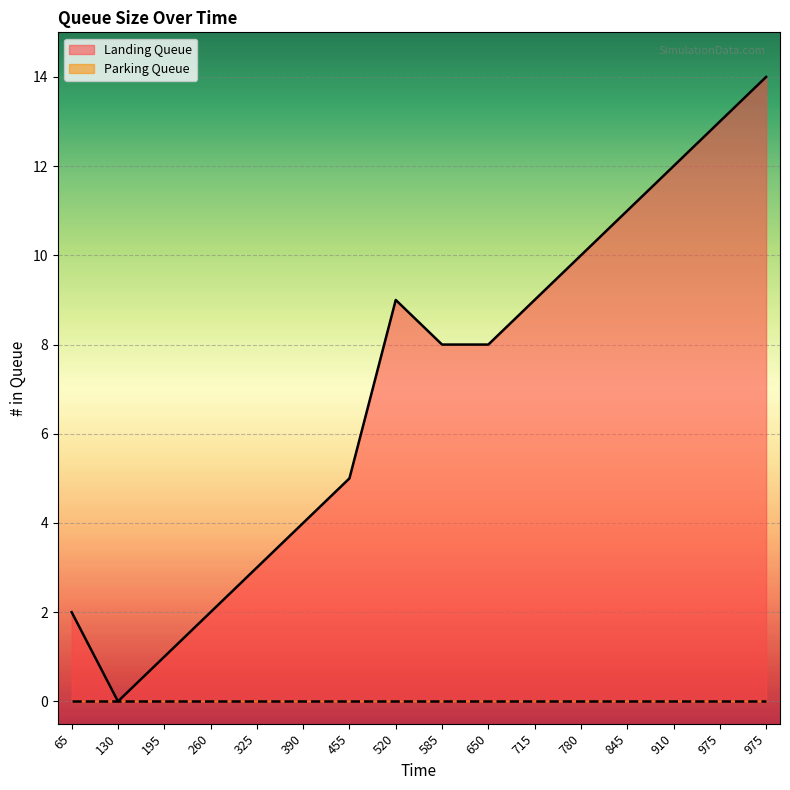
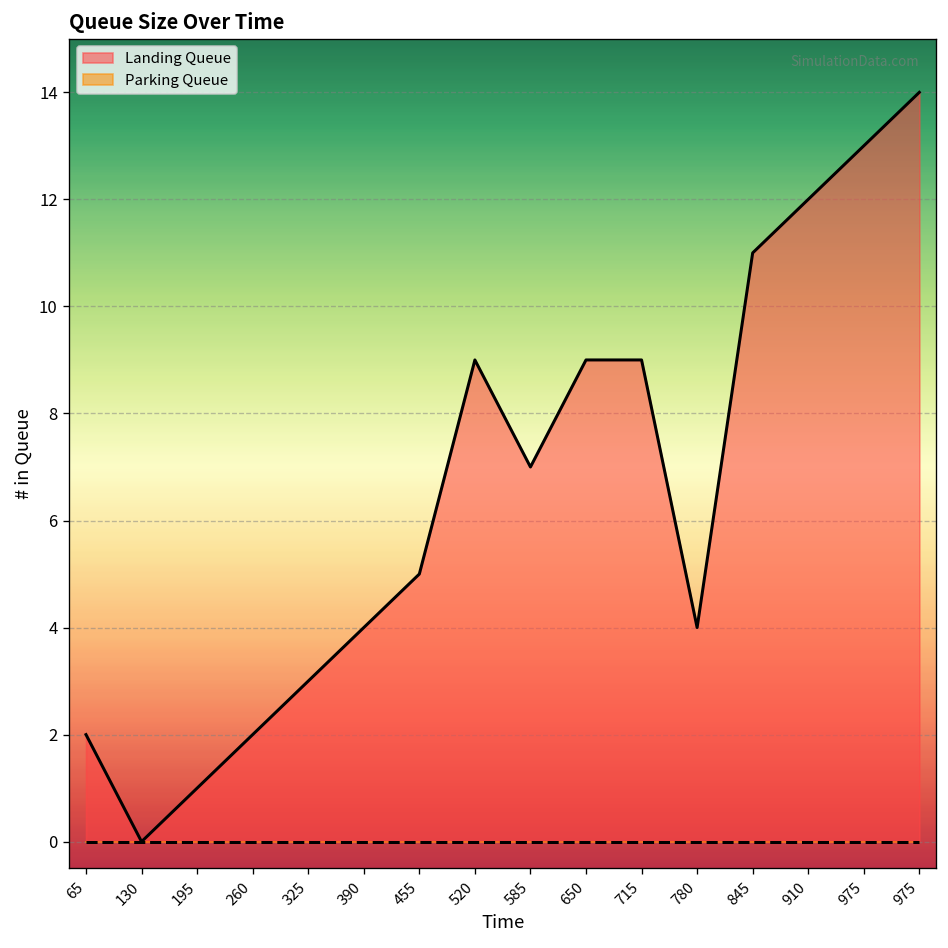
Landing Queue, 585: 8 -> 7
Landing Queue, 650: 8 -> 9
Landing Queue, 780: 10 -> 4
